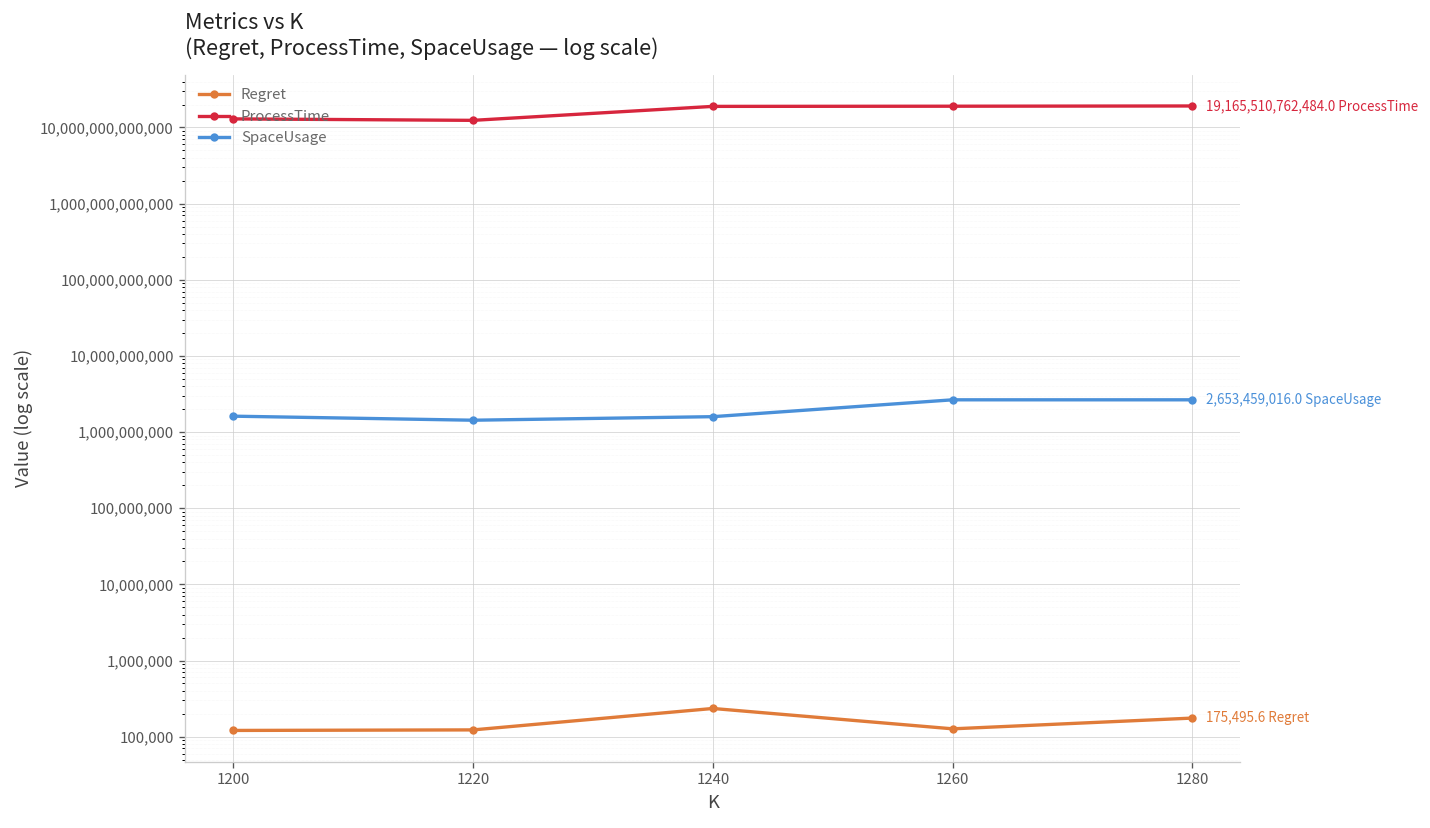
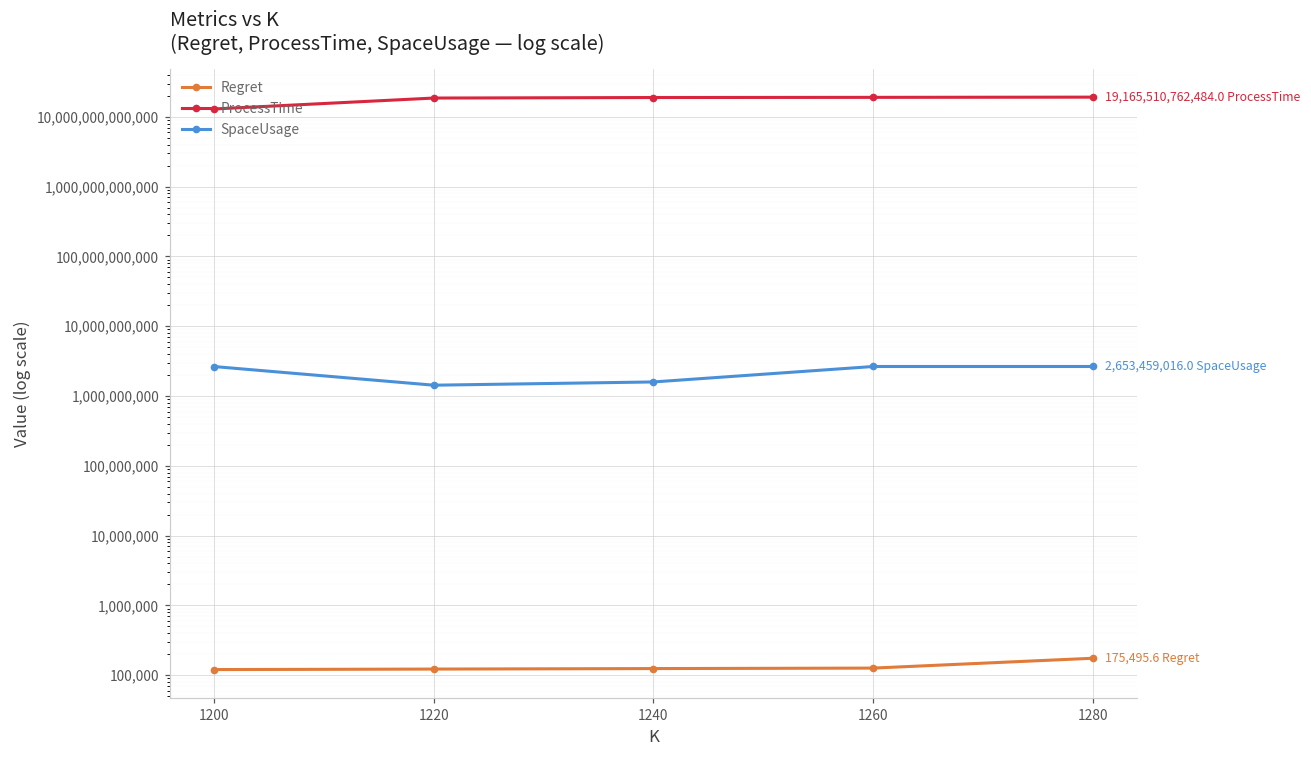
SpaceUsage, 1200: 1,600,000,000 -> 2,600,000,000
ProcessTime, 1220: 12,000,000,000,000 -> 19,000,000,000,000
Regret, 1240: 230,000 -> 120,000
